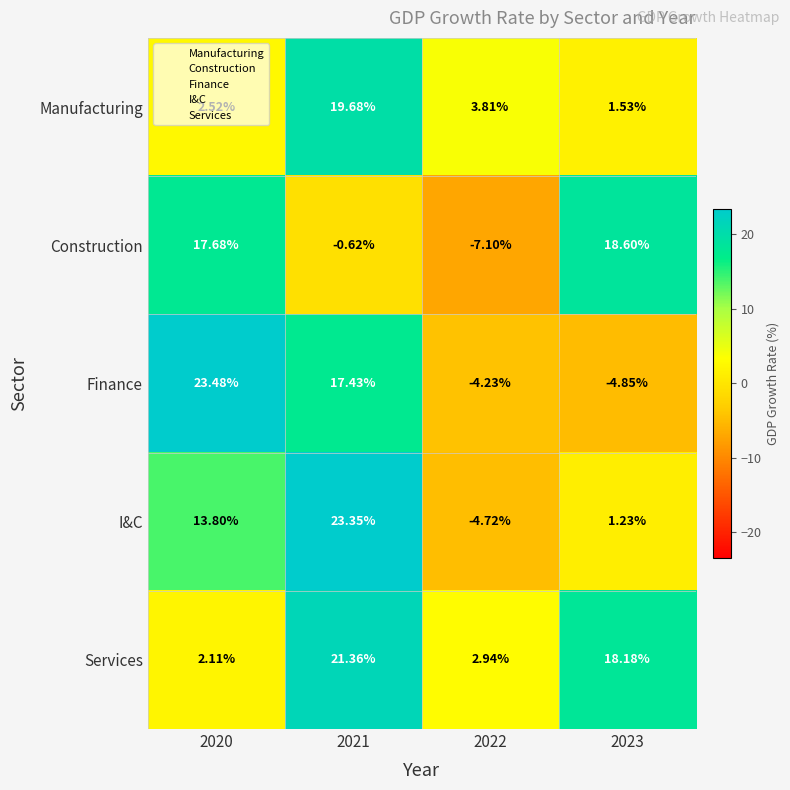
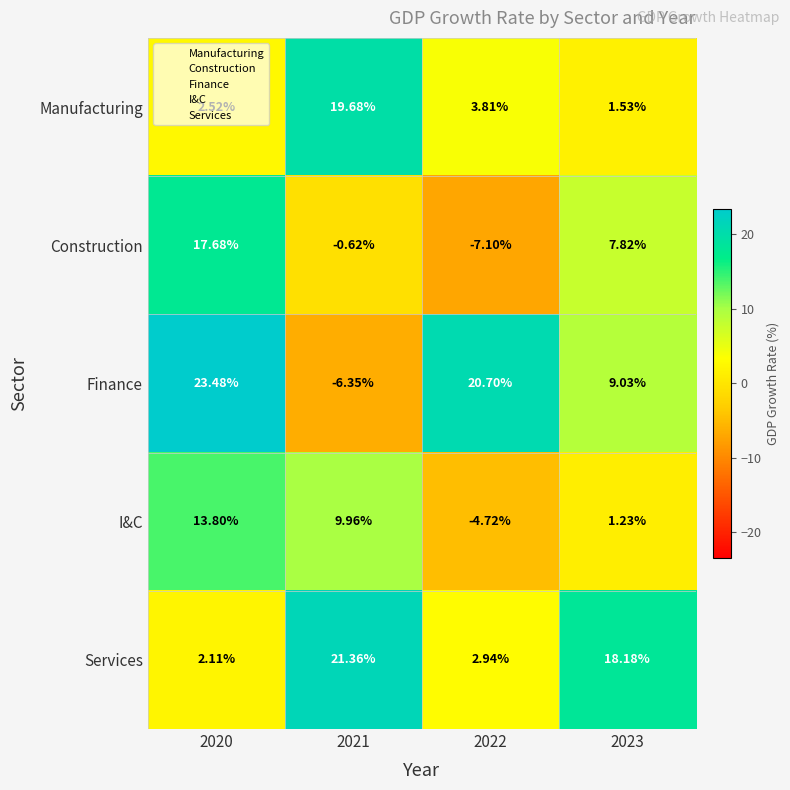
Construction, 2023: 18.60% -> 7.82%
Finance, 2021: 17.43% -> -6.35%
Finance, 2022: -4.23% -> 20.70%
Finance, 2023: -4.85% -> 9.03%
I&C, 2021: 23.35% -> 9.96%
